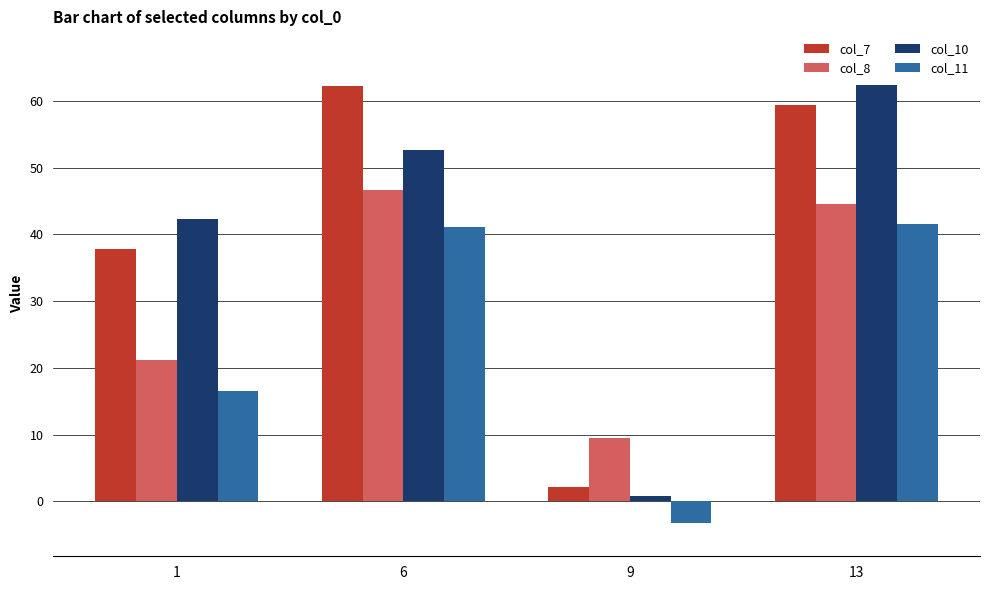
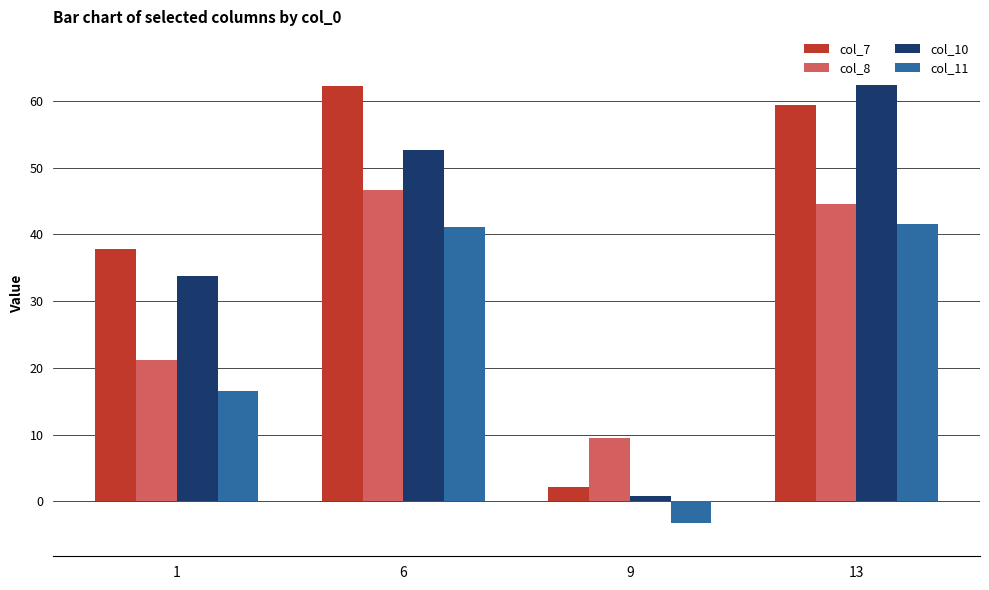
col_10, 1: 42 -> 34
